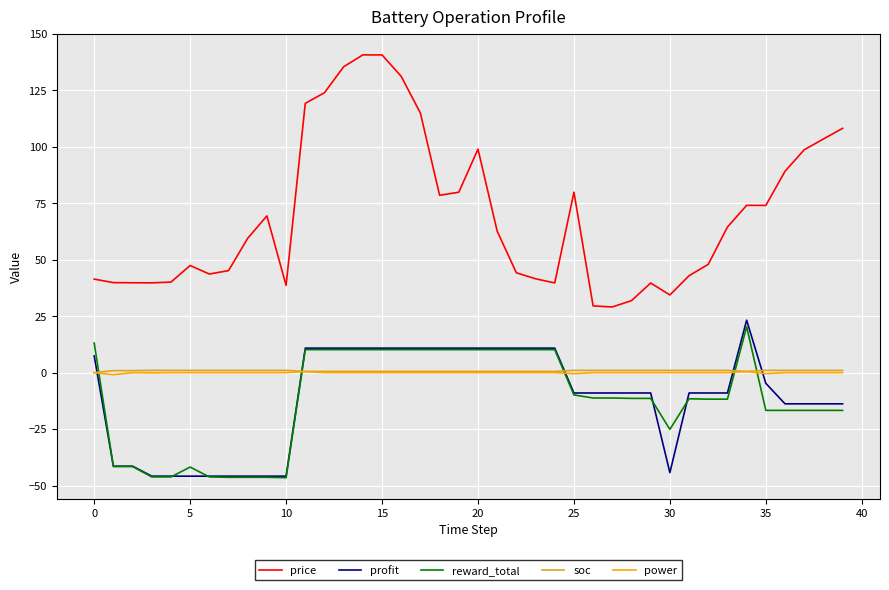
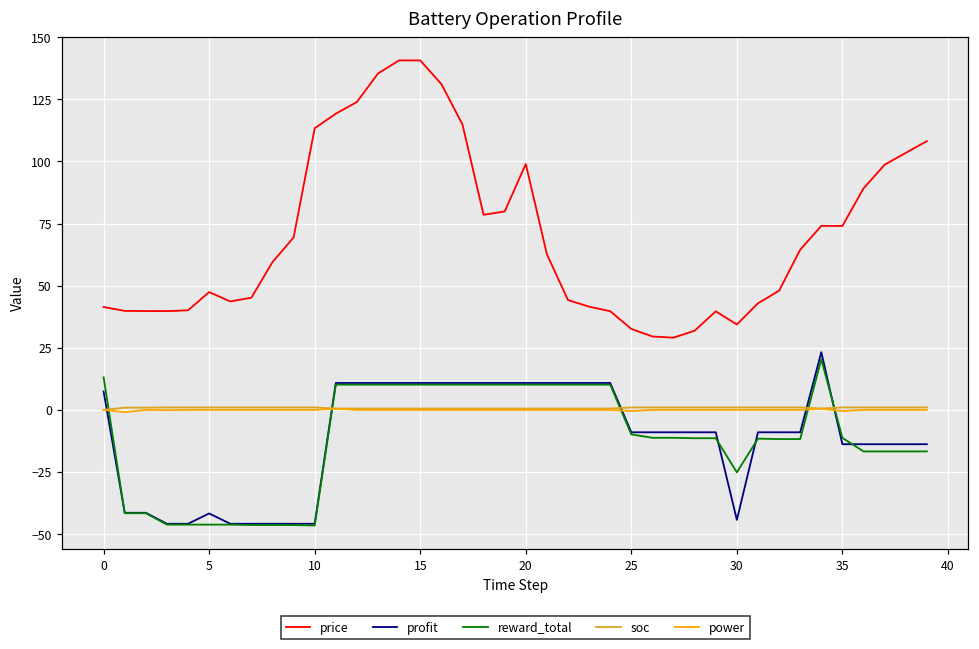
profit, 5: -46 -> -42
reward_total, 5: -42 -> -46
price, 10: 39 -> 113
price, 25: 80 -> 33
profit, 35: -5 -> -14
reward_total, 35: -17 -> -11
